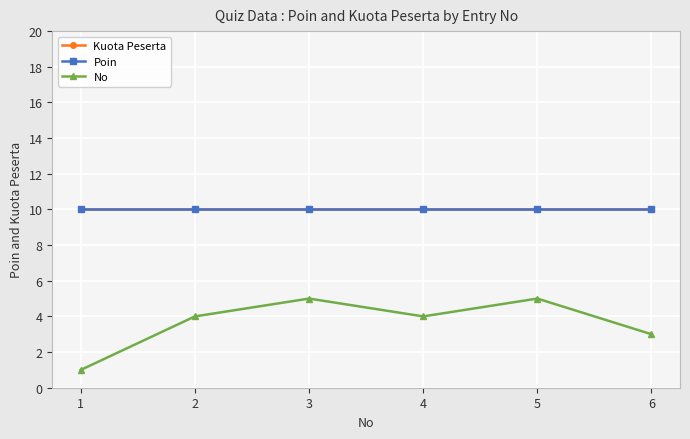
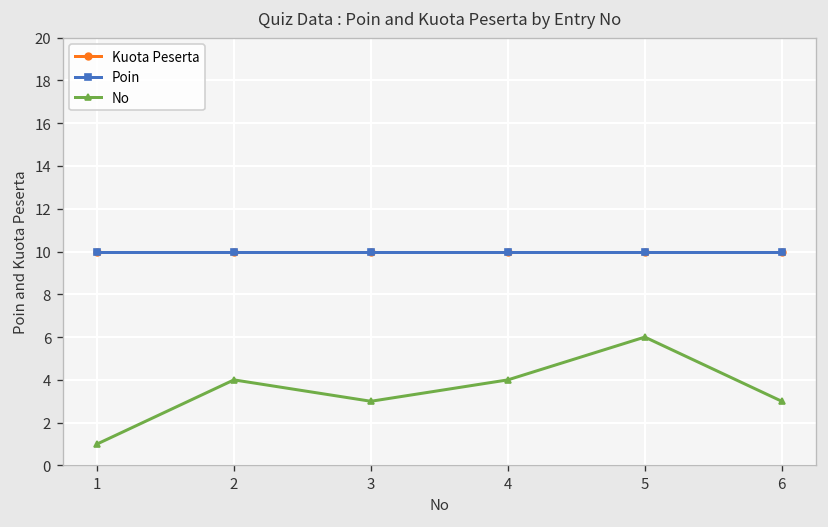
No, 3: 5 -> 3
No, 5: 5 -> 6
